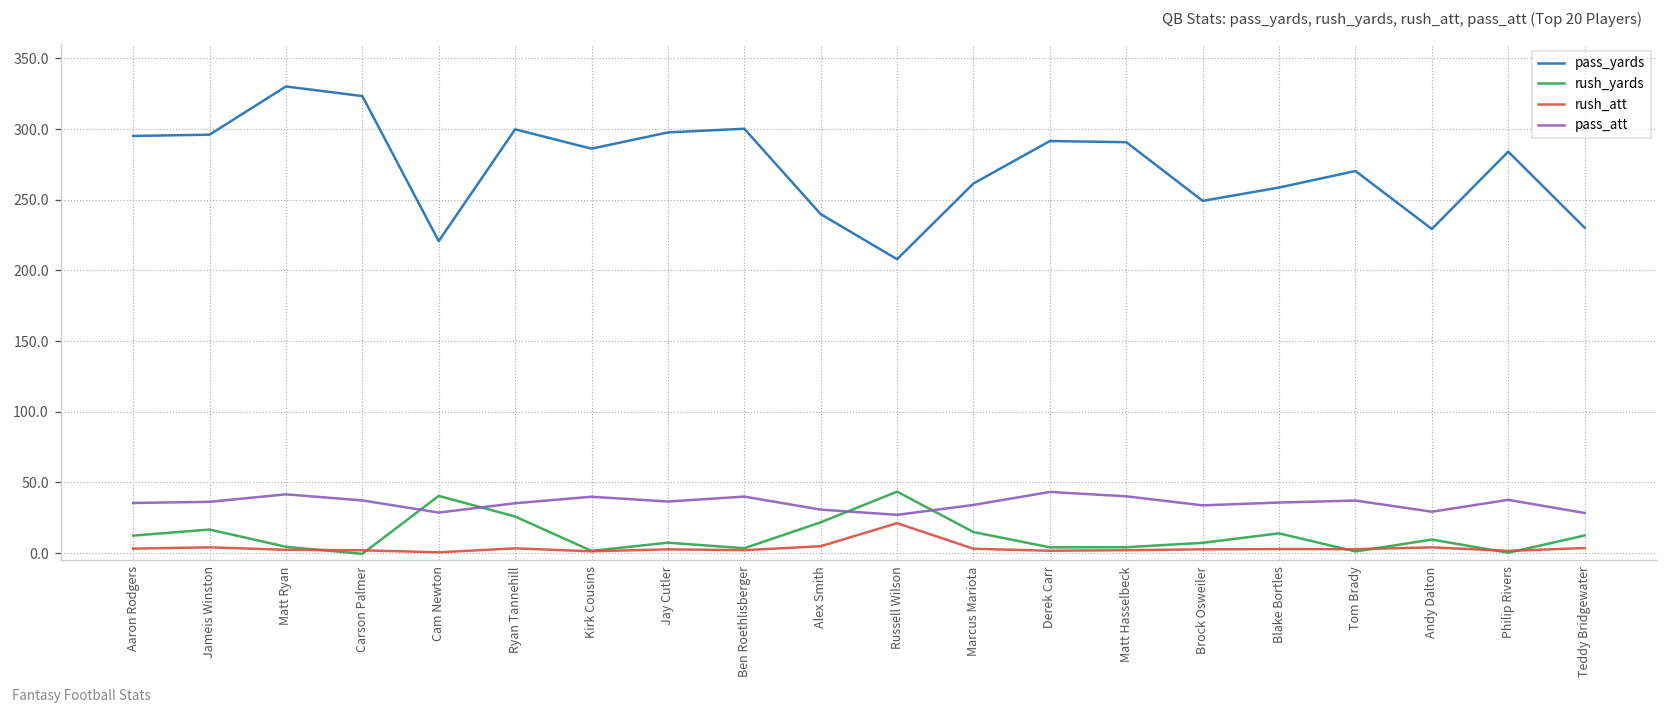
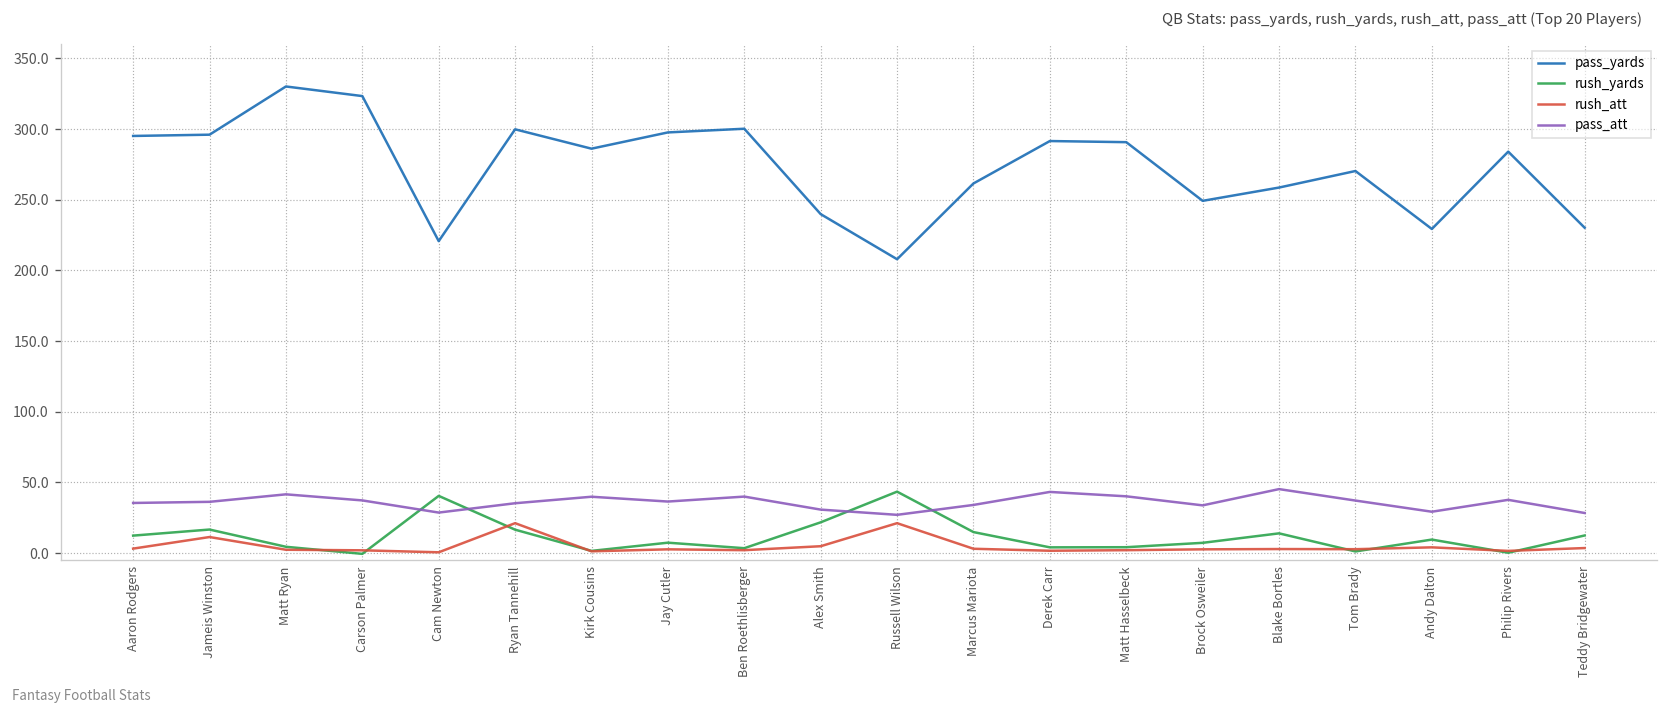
rush_att, Jameis Winston: 4 -> 11
rush_yards, Ryan Tannehill: 26 -> 17
rush_att, Ryan Tannehill: 3 -> 21
pass_att, Blake Bortles: 36 -> 45
